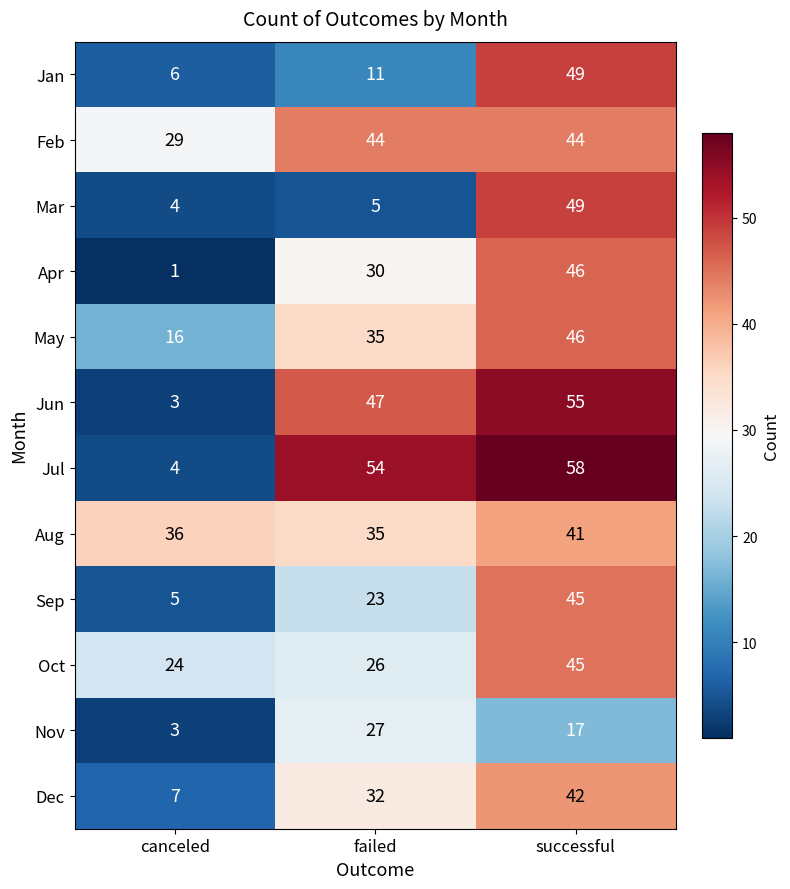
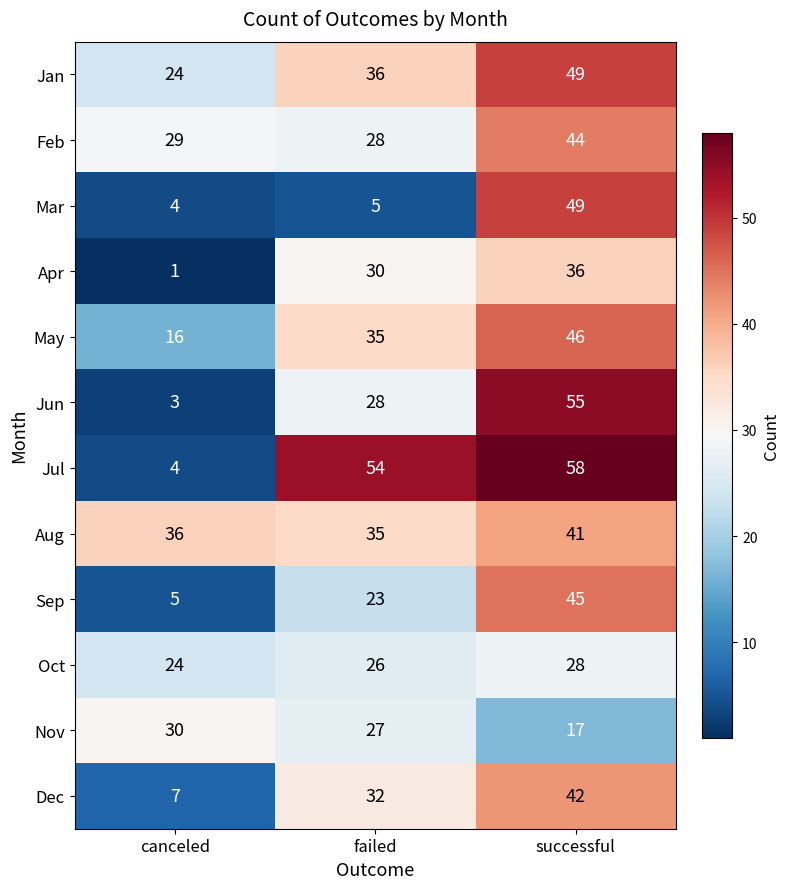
Jan, canceled: 6 -> 24
Jan, failed: 11 -> 36
Feb, failed: 44 -> 28
Apr, successful: 46 -> 36
Jun, failed: 47 -> 28
Oct, successful: 45 -> 28
Nov, canceled: 3 -> 30
